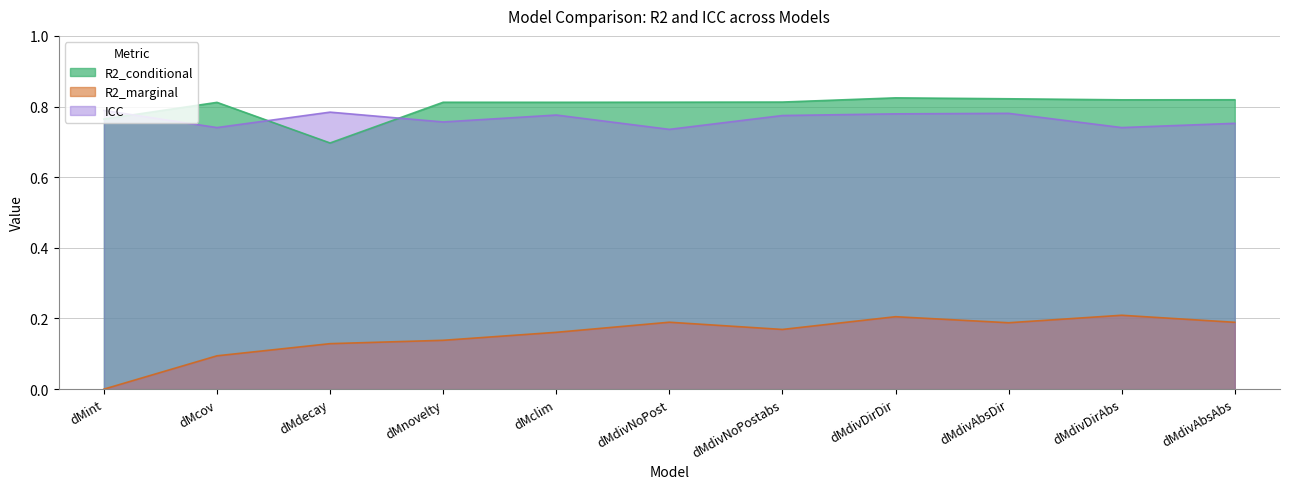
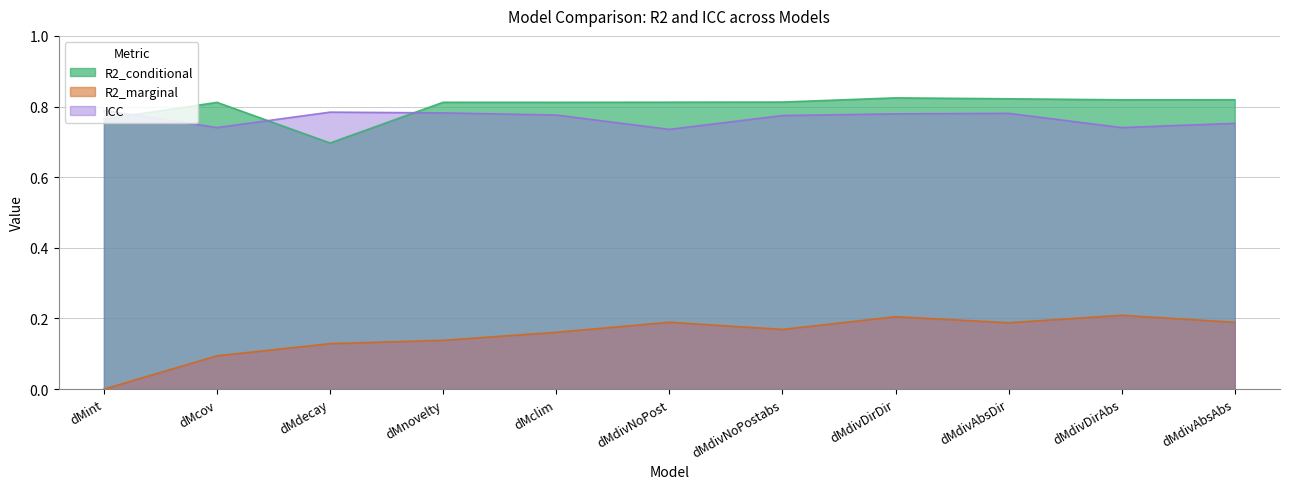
ICC, dMnovelty: 0.76 -> 0.78
